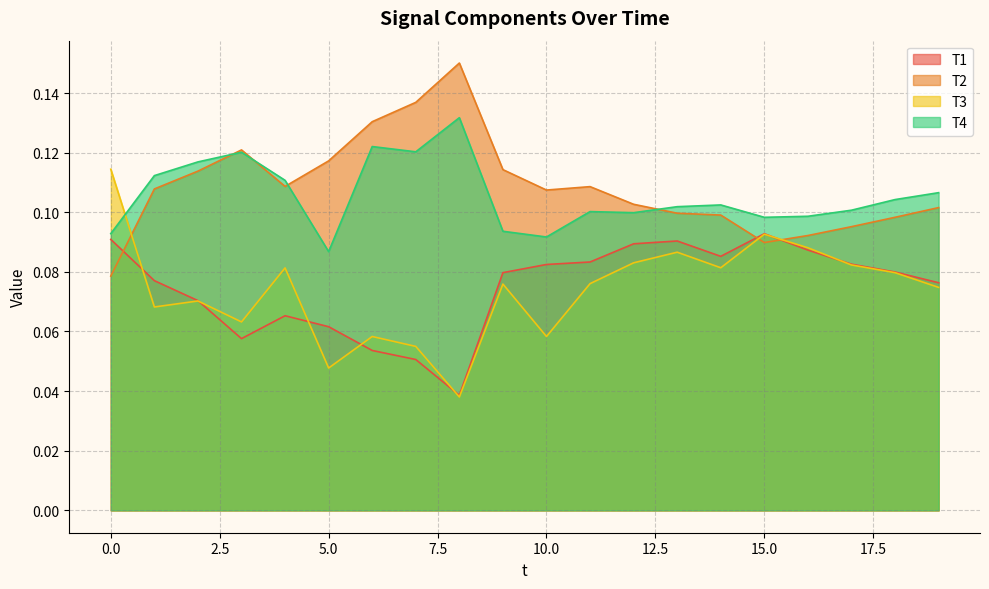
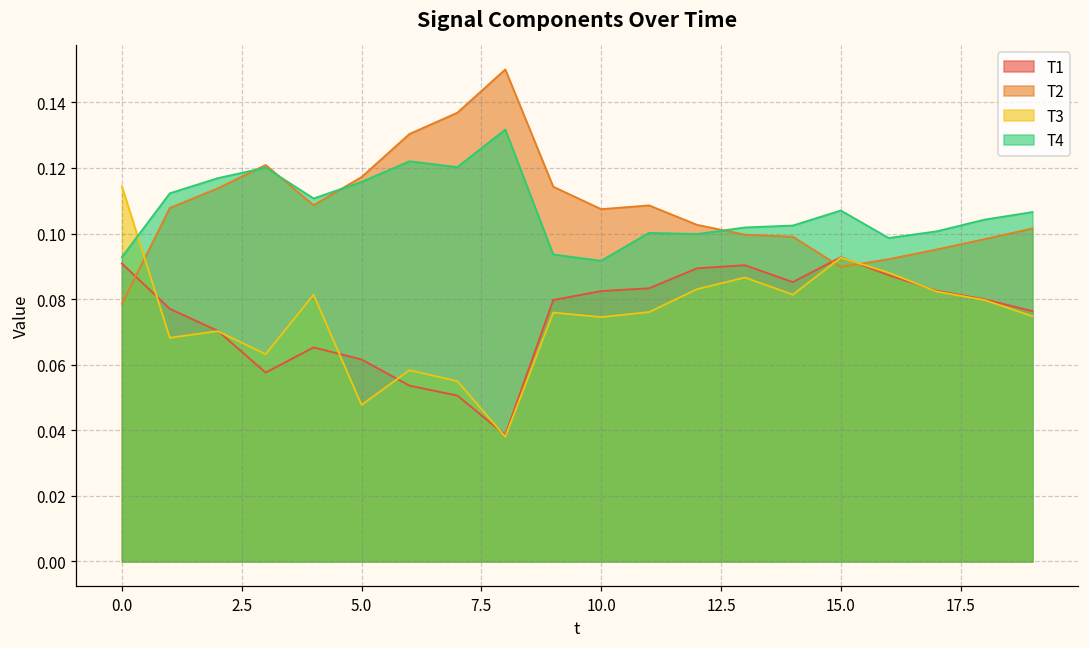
T4, 5.0: 0.087 -> 0.116
T3, 10.0: 0.058 -> 0.075
T4, 15.0: 0.098 -> 0.107
